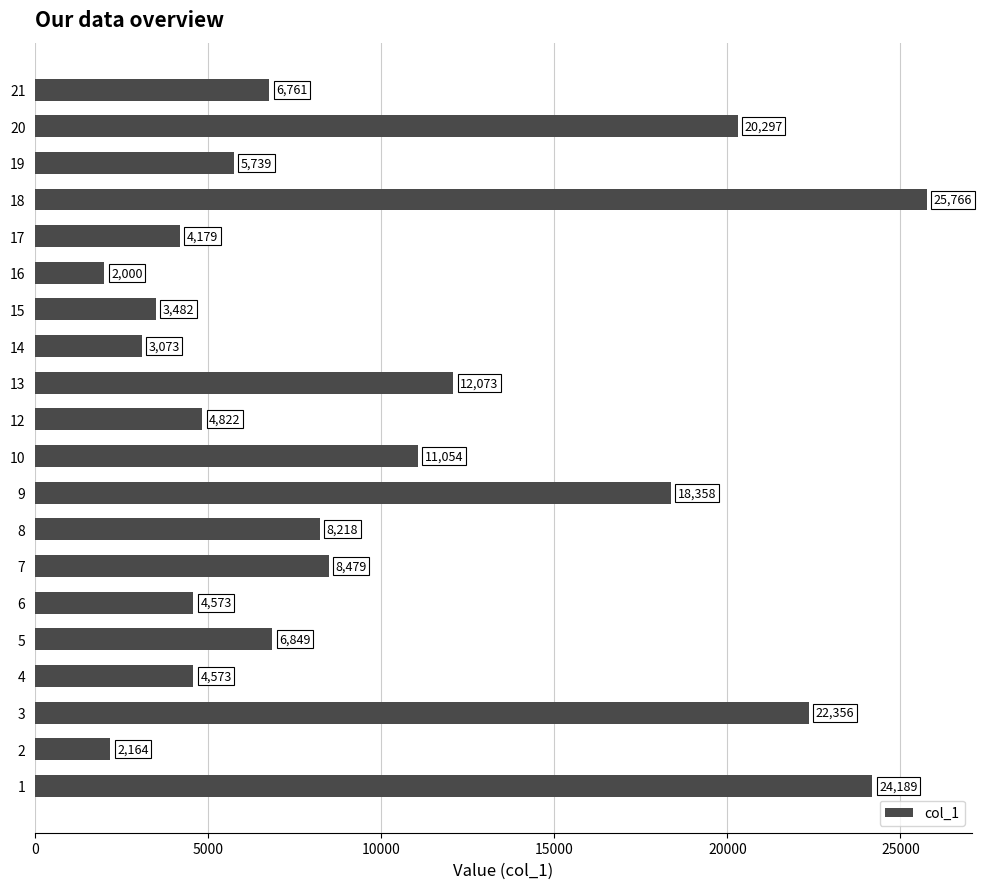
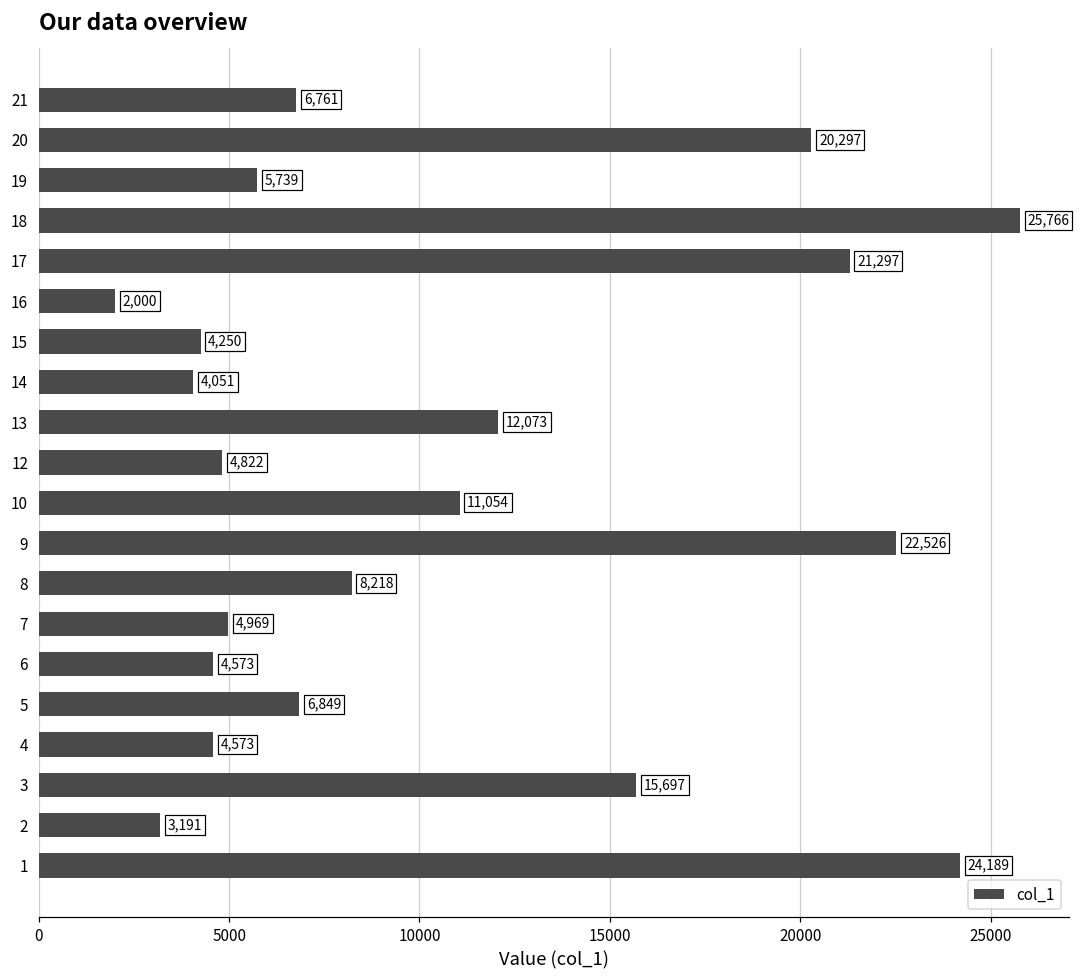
17: 4,179 -> 21,297
15: 3,482 -> 4,250
14: 3,073 -> 4,051
9: 18,358 -> 22,526
7: 8,479 -> 4,969
3: 22,356 -> 15,697
2: 2,164 -> 3,191
